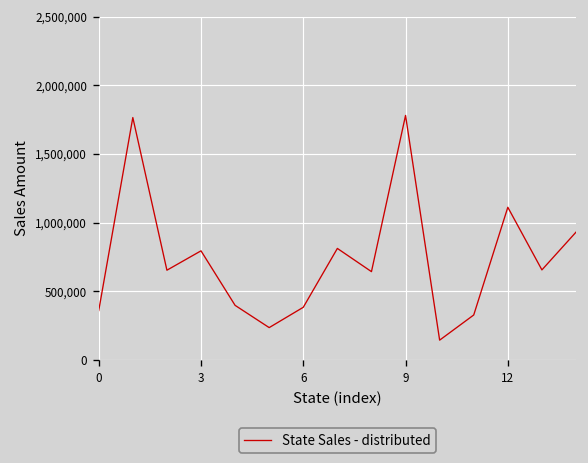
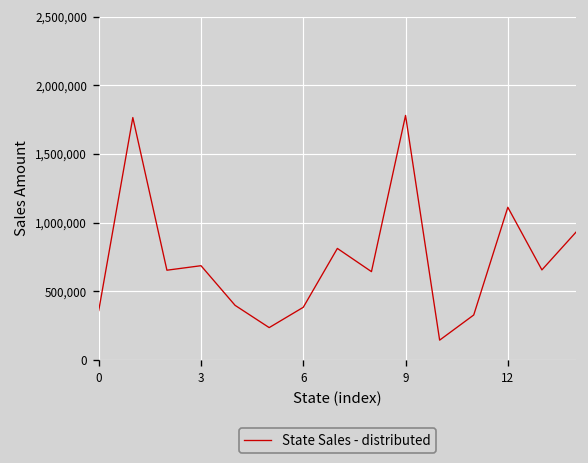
3: 790,000 -> 690,000
